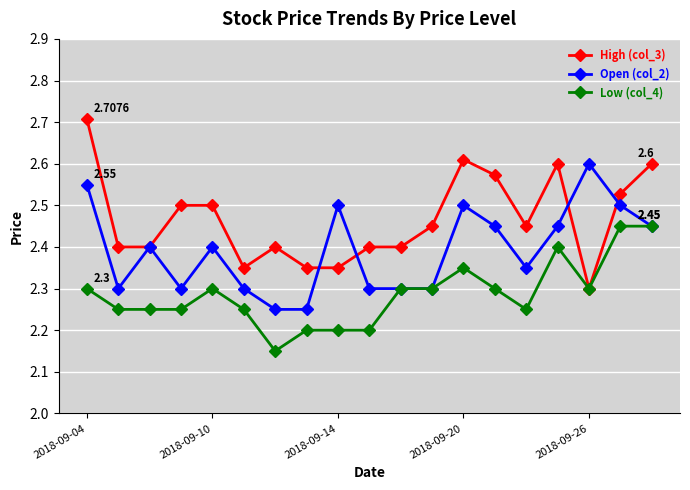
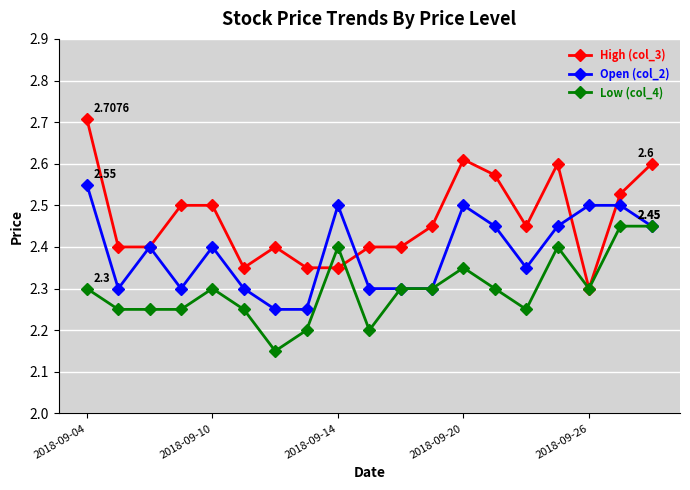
Low (col_4), 2018-09-14: 2.2 -> 2.4
Open (col_2), 2018-09-26: 2.6 -> 2.5
